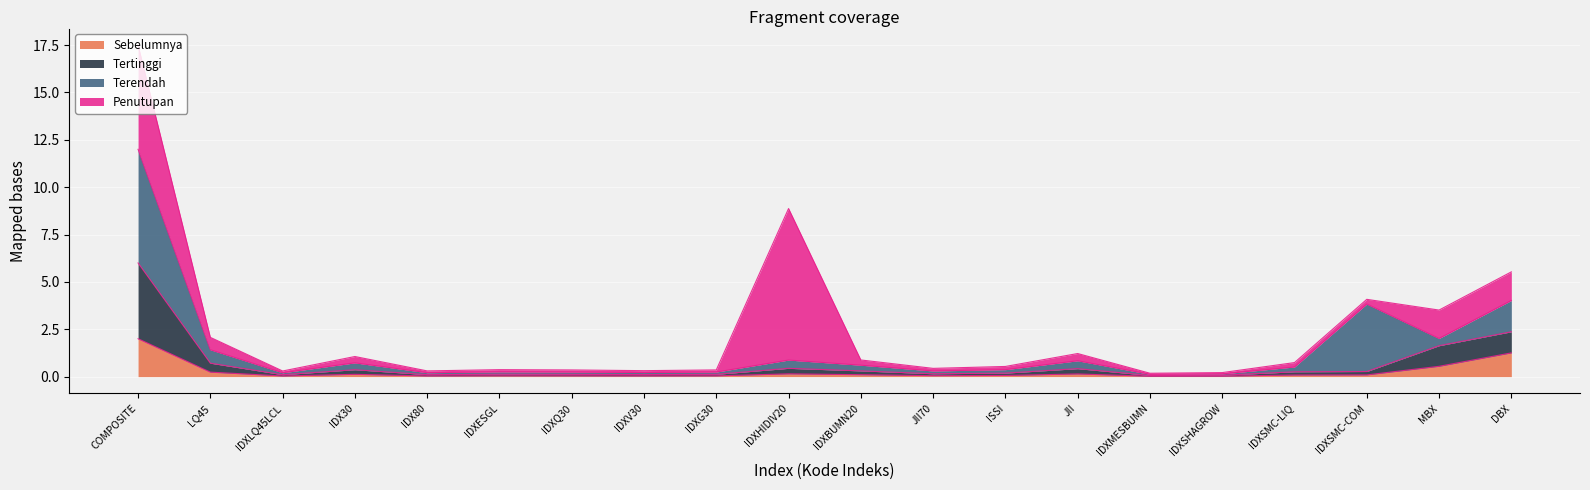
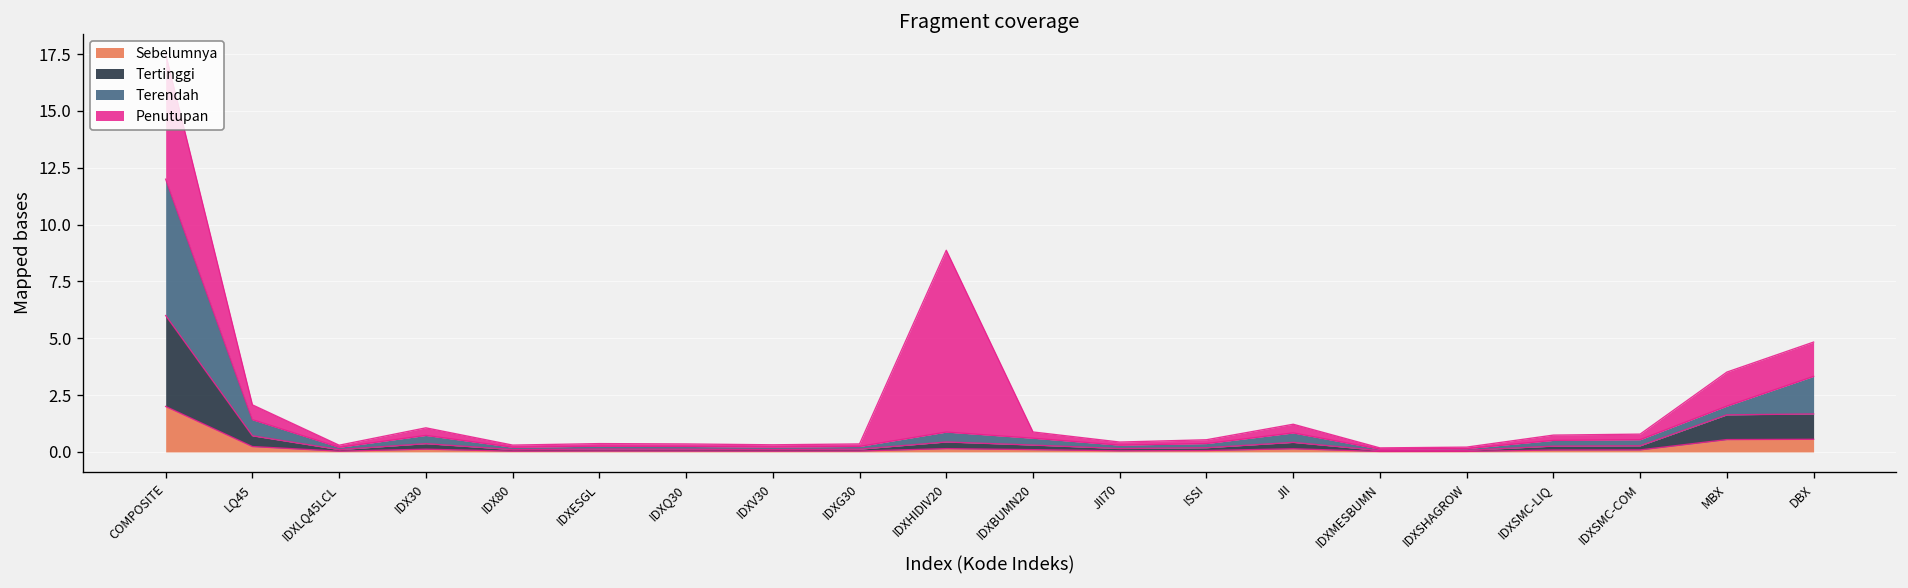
Terendah, IDXSMC-COM: 3.6 -> 0.3
Sebelumnya, DBX: 1.3 -> 0.6
